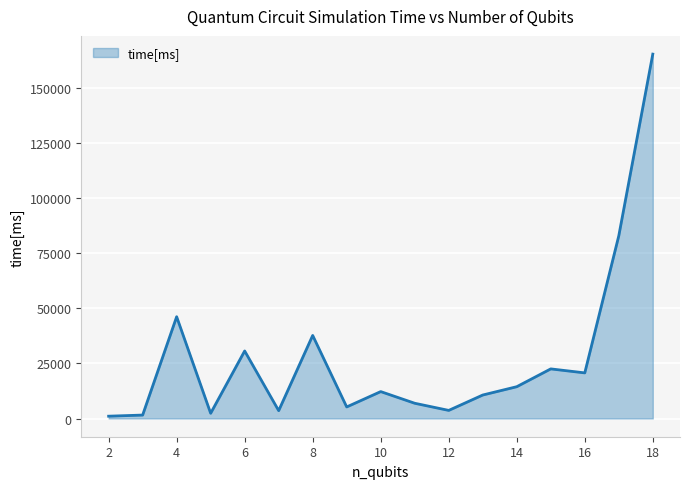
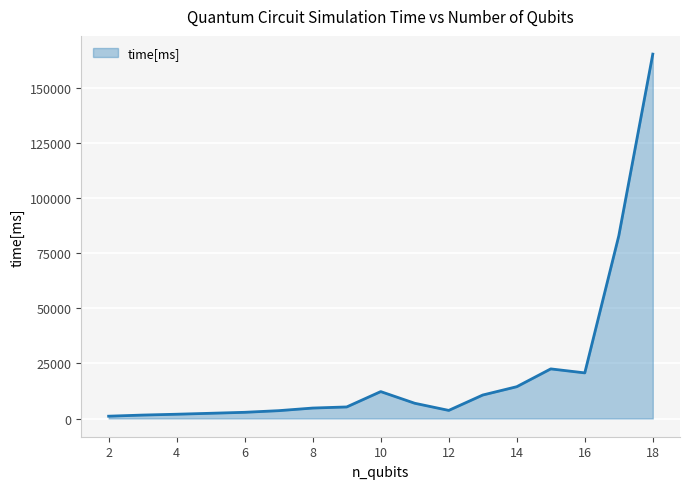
4: 46000 -> 2000
6: 31000 -> 3000
8: 38000 -> 5000
